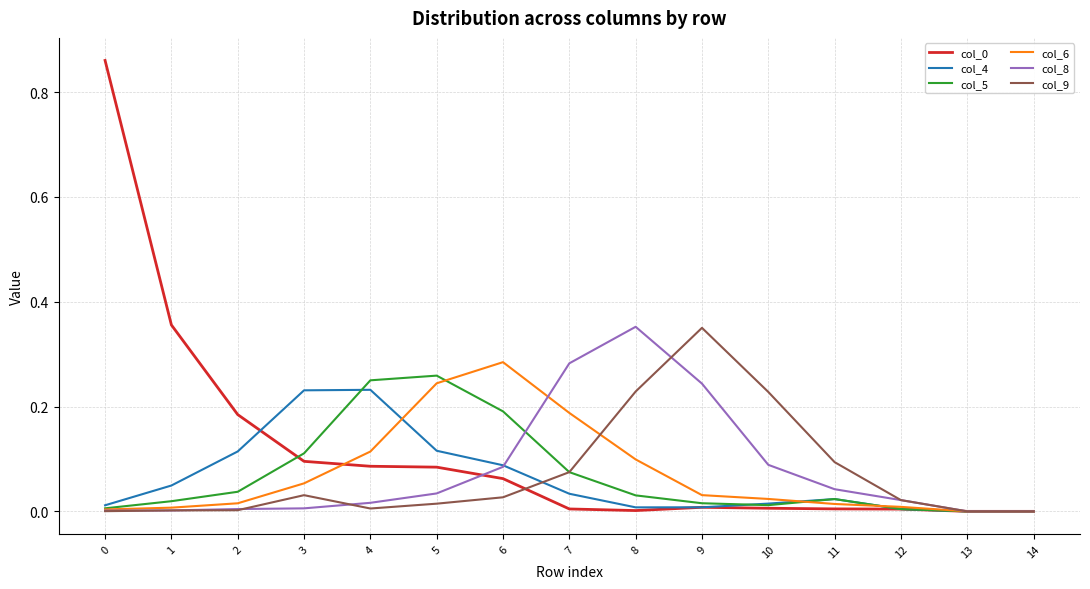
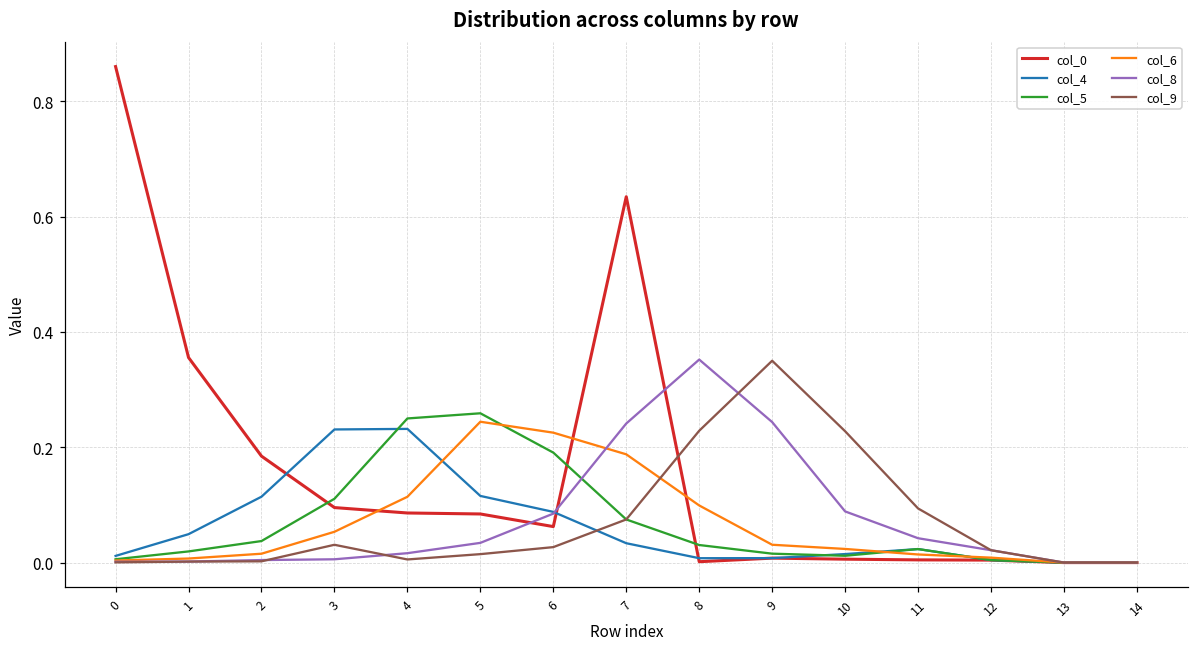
col_6, 6: 0.28 -> 0.23
col_0, 7: 0.00 -> 0.63
col_8, 7: 0.28 -> 0.24
